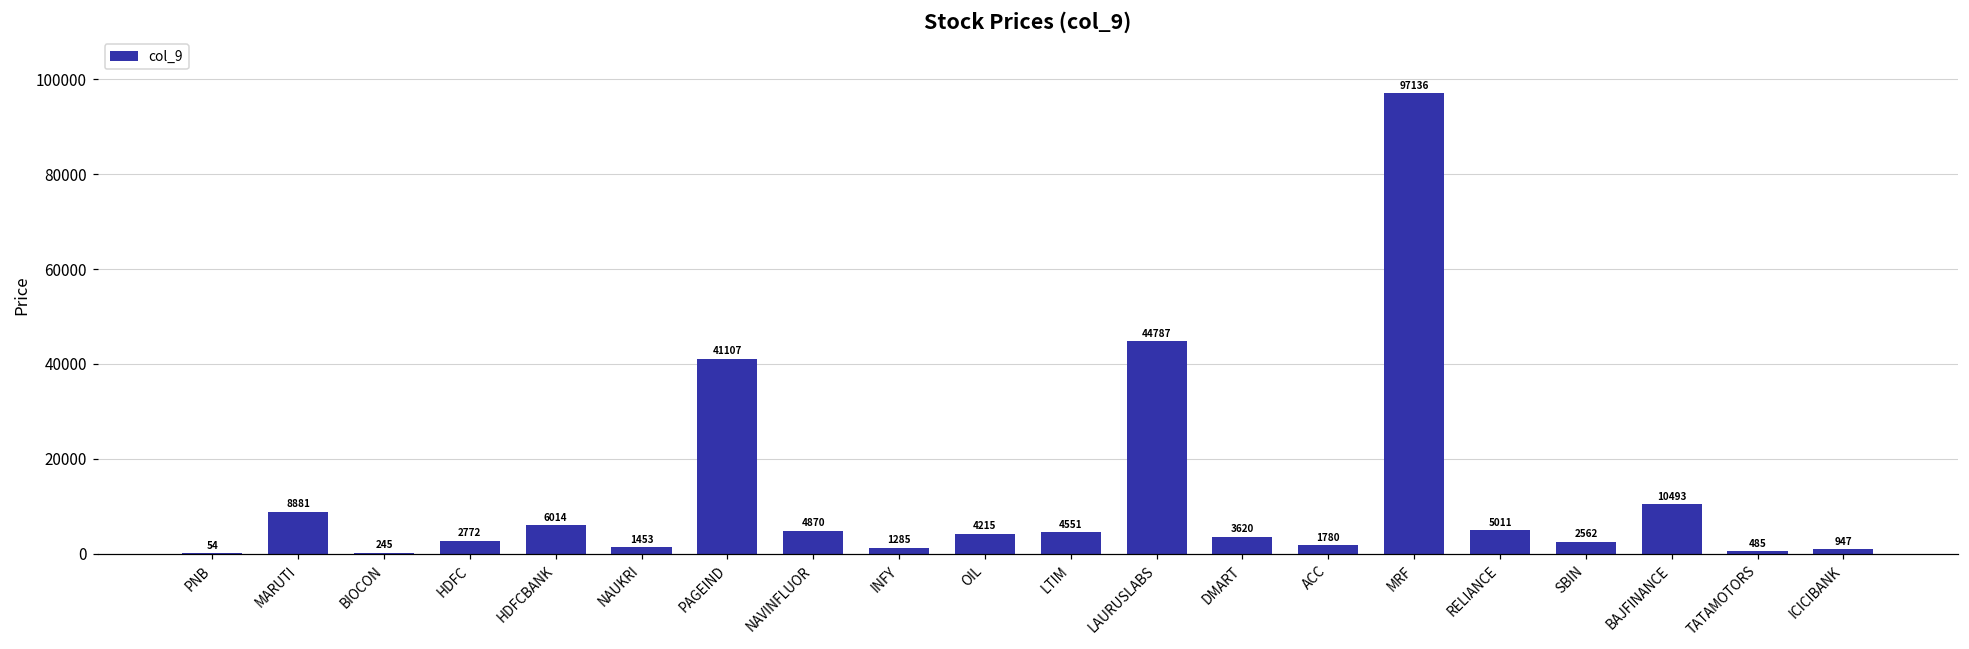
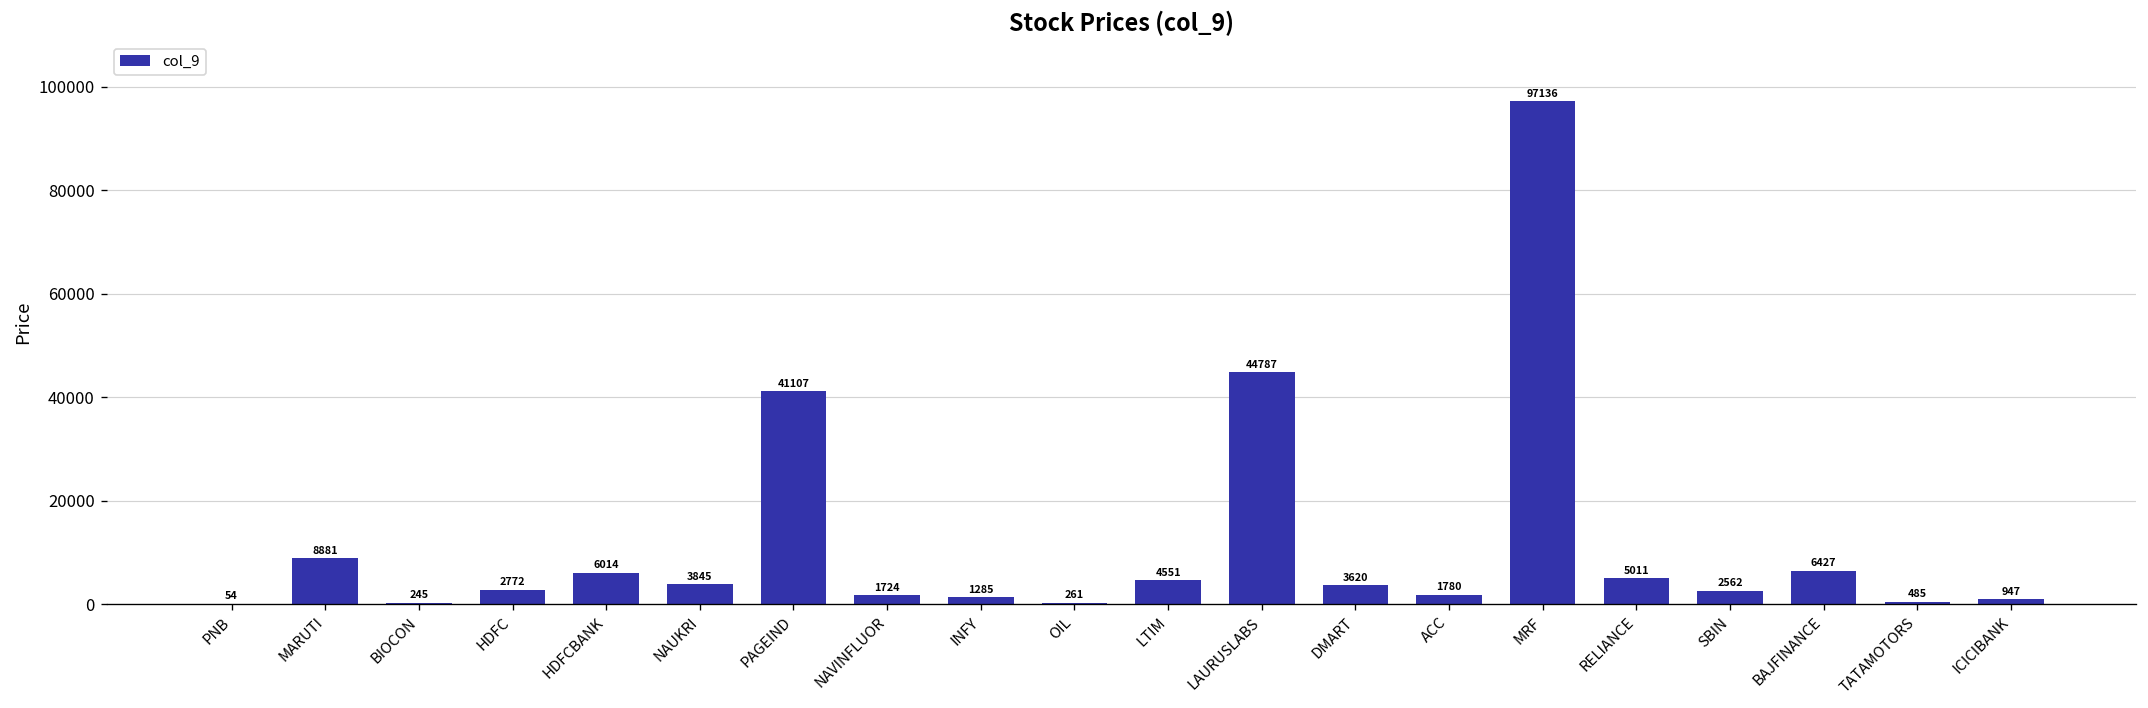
NAUKRI: 1453 -> 3845
NAVINFLUOR: 4870 -> 1724
OIL: 4215 -> 261
BAJFINANCE: 10493 -> 6427
